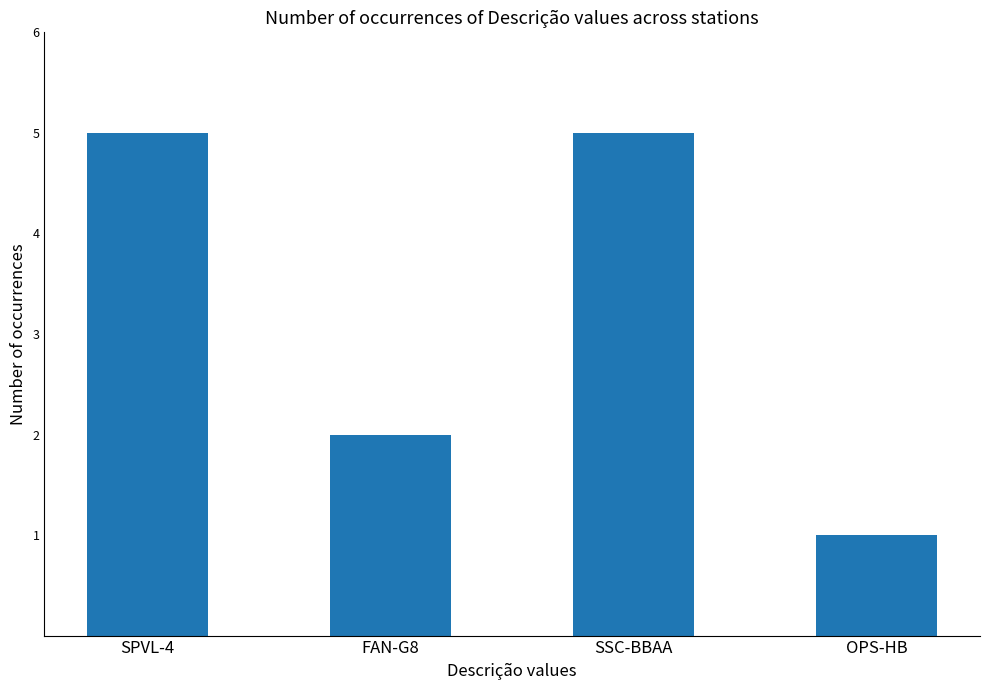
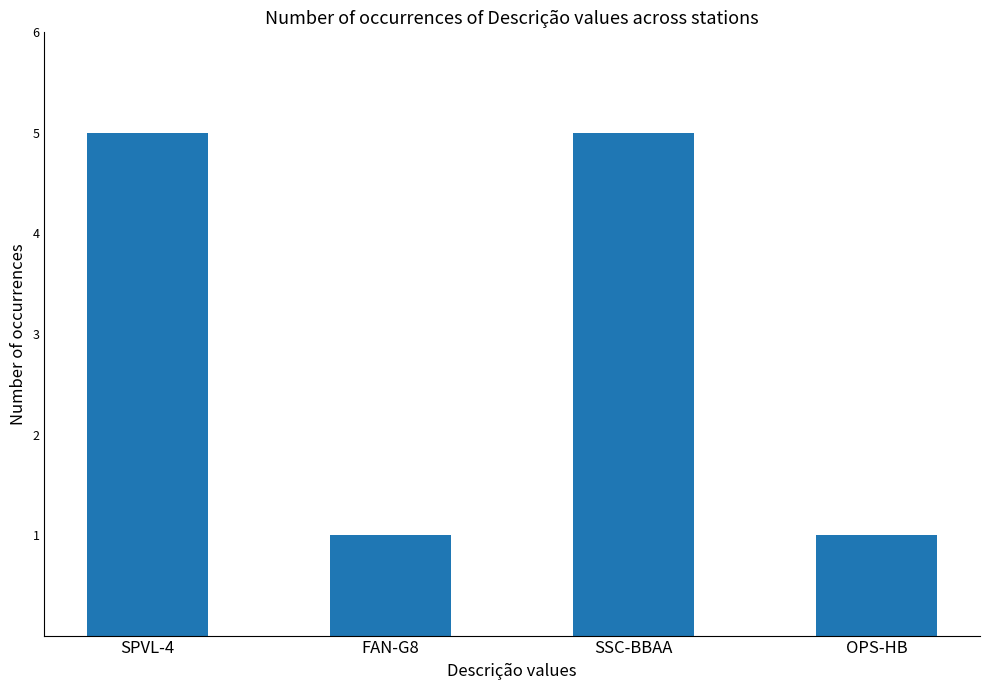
FAN-G8: 2 -> 1
